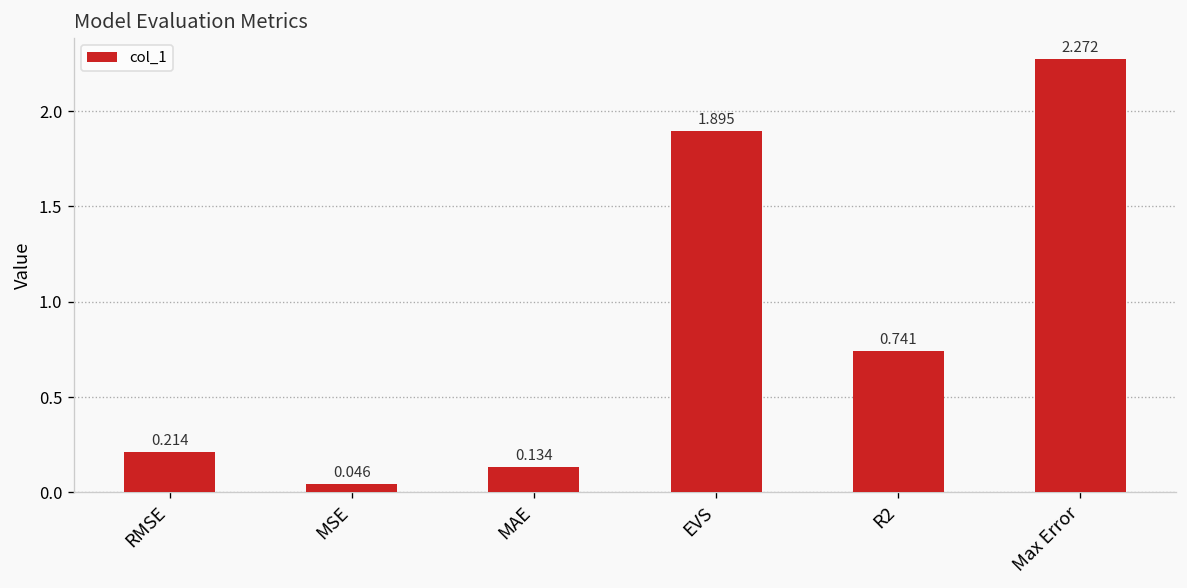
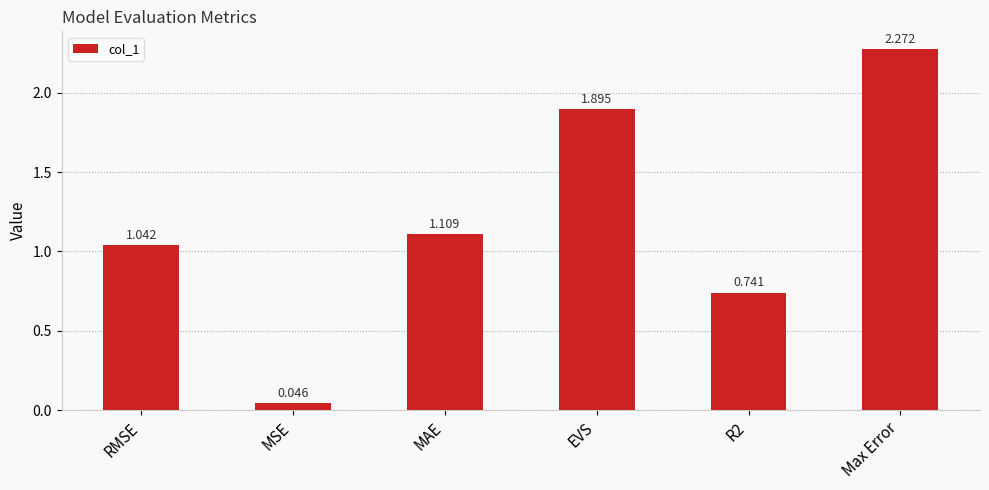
RMSE: 0.214 -> 1.042
MAE: 0.134 -> 1.109
